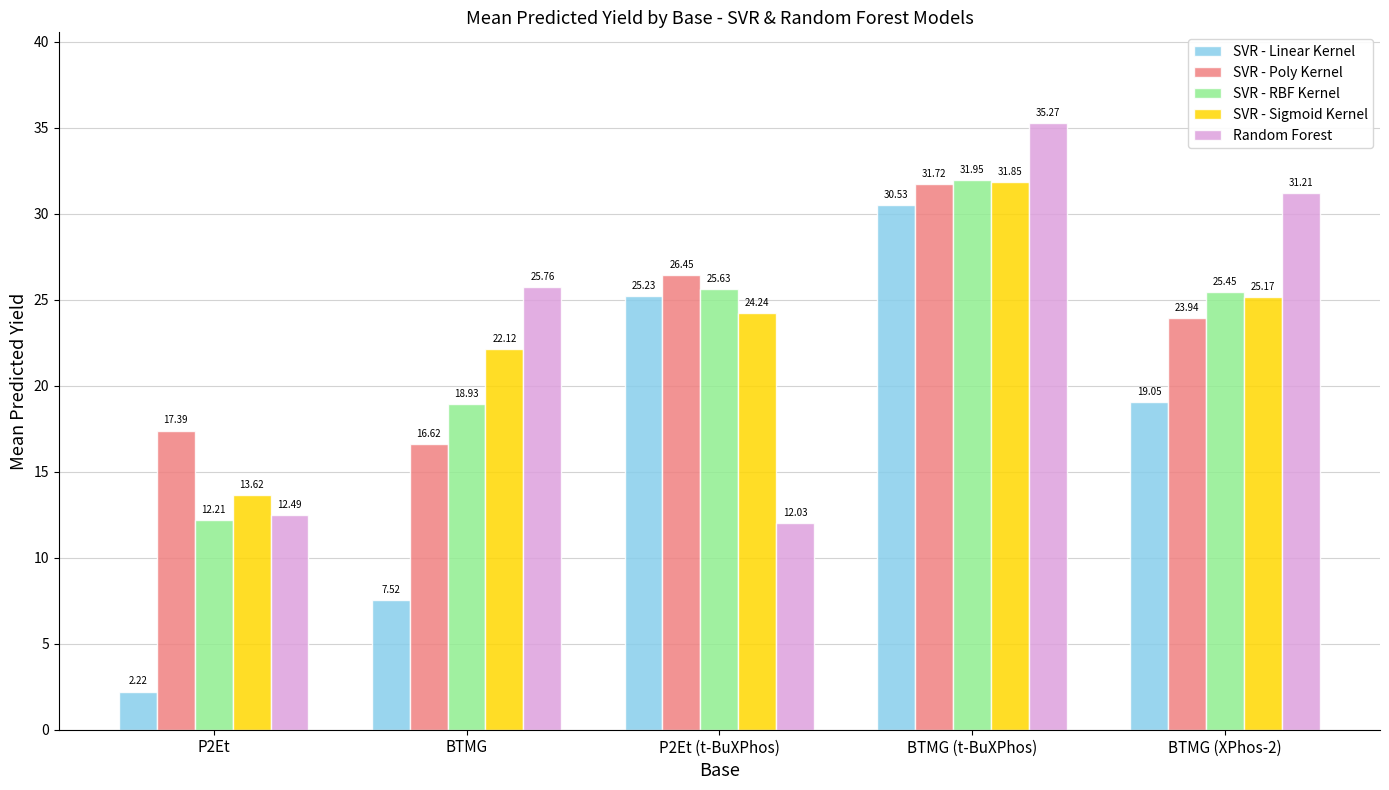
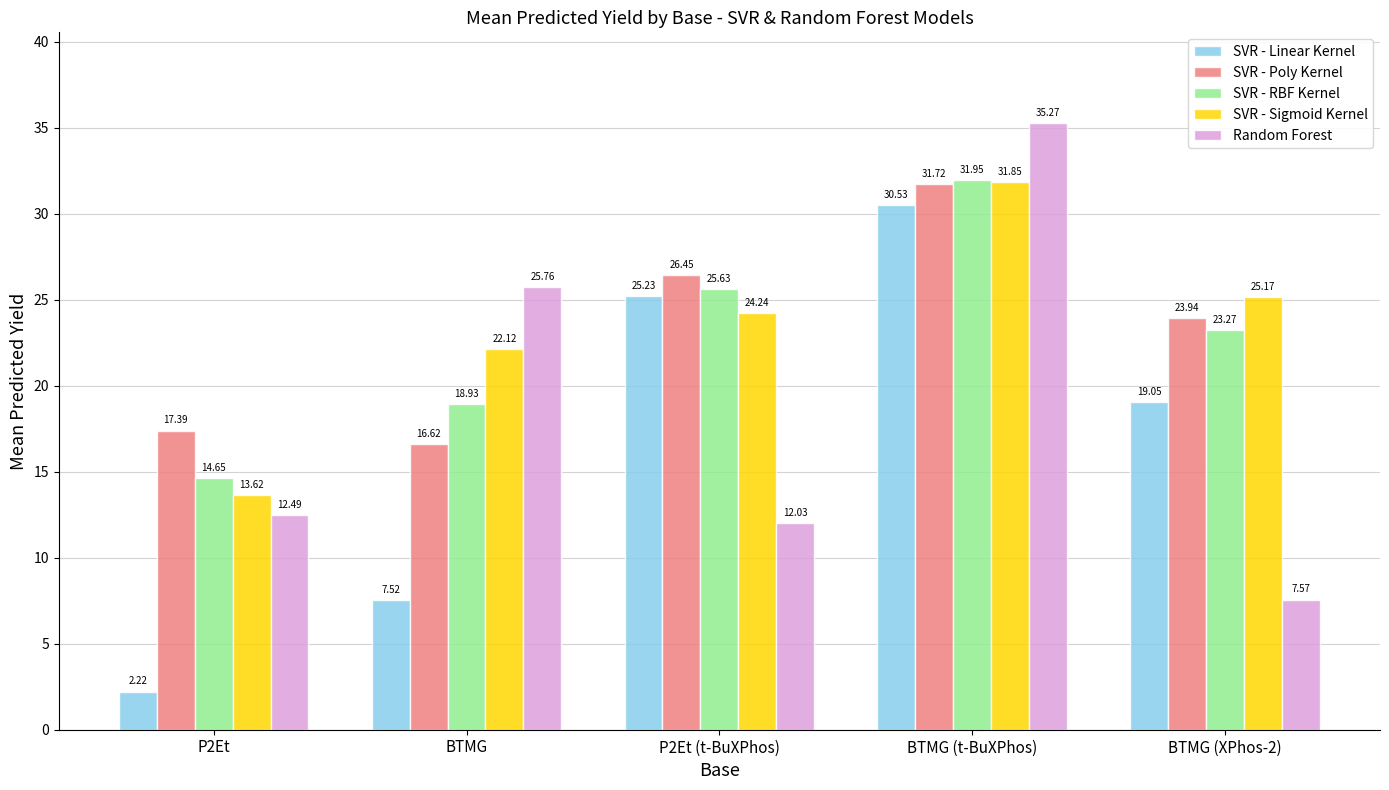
SVR - RBF Kernel, P2Et: 12.21 -> 14.65
SVR - RBF Kernel, BTMG (XPhos-2): 25.45 -> 23.27
Random Forest, BTMG (XPhos-2): 31.21 -> 7.57
